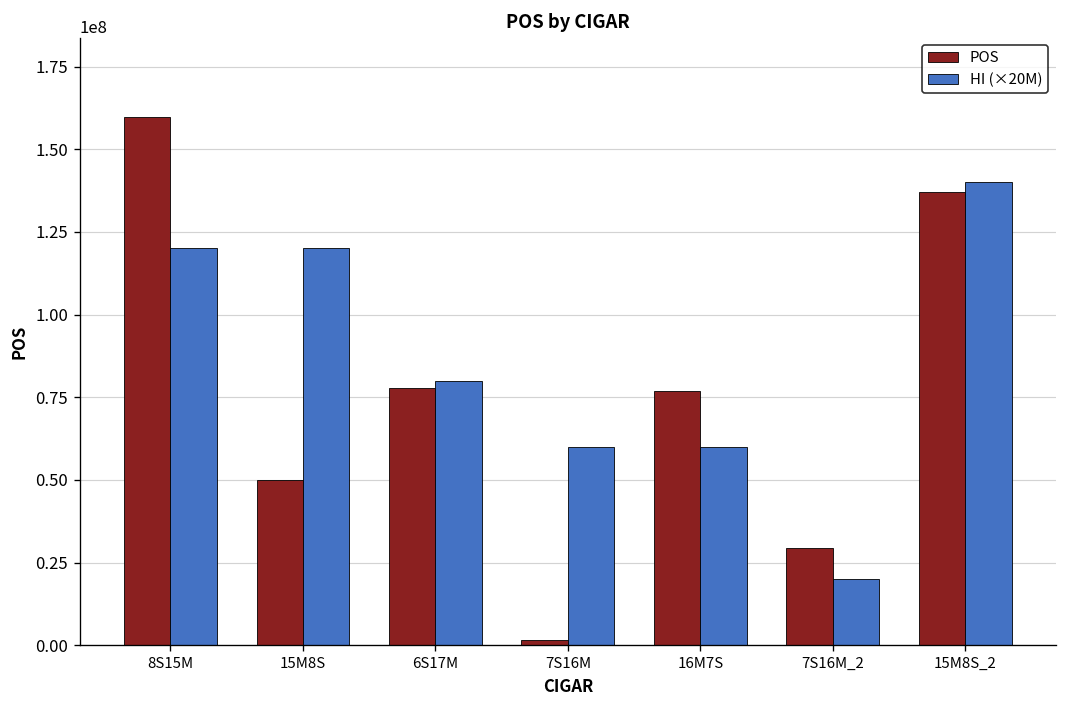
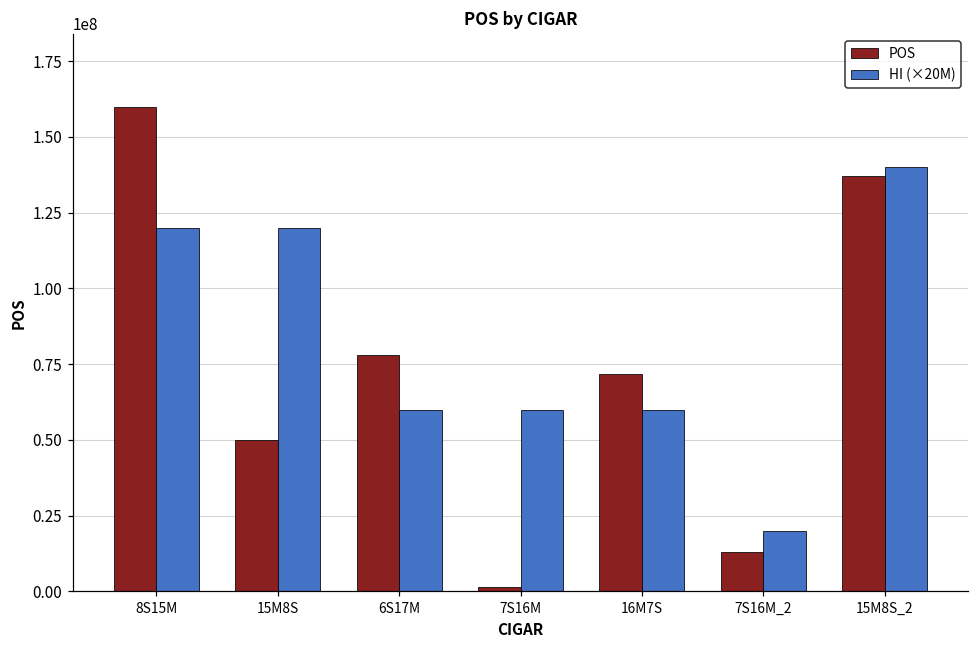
HI (×20M), 6S17M: 80000000 -> 60000000
POS, 16M7S: 77000000 -> 72000000
POS, 7S16M_2: 29000000 -> 13000000
